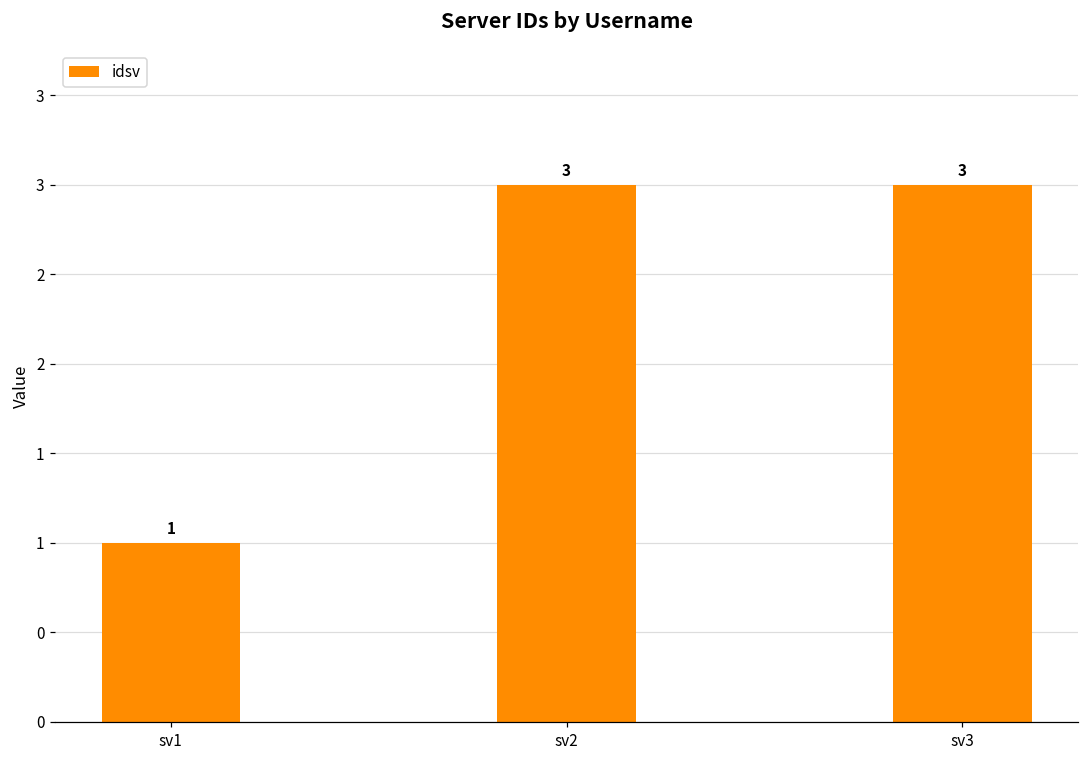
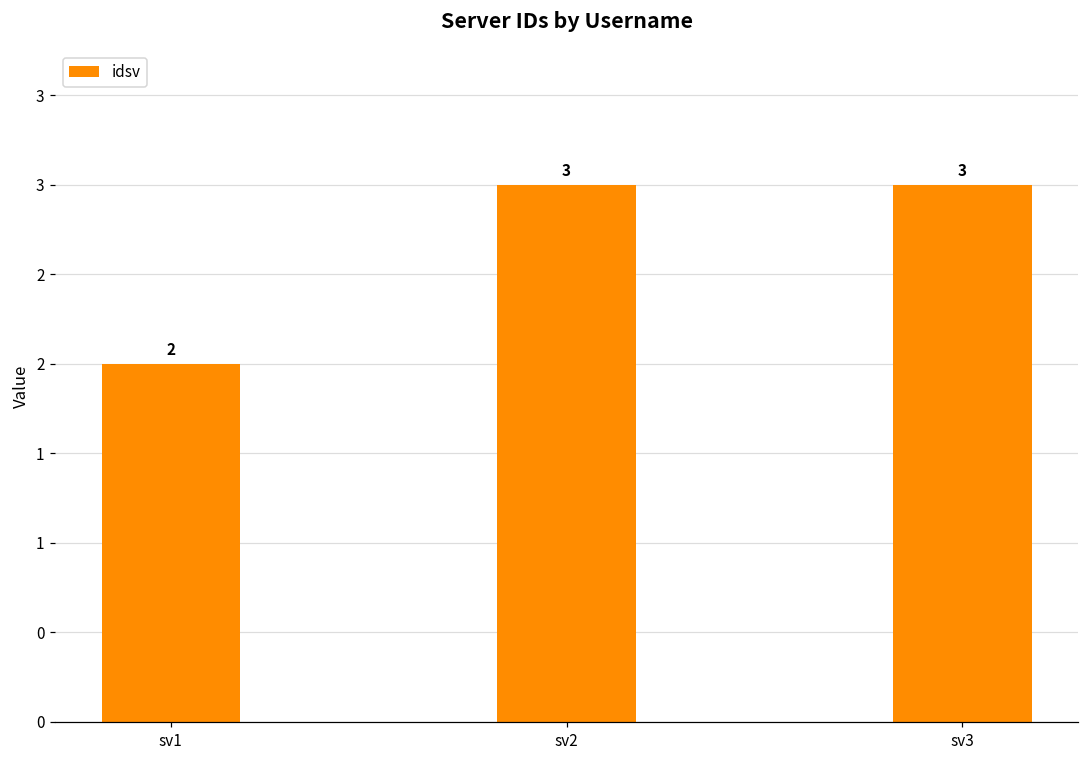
sv1: 1 -> 2
